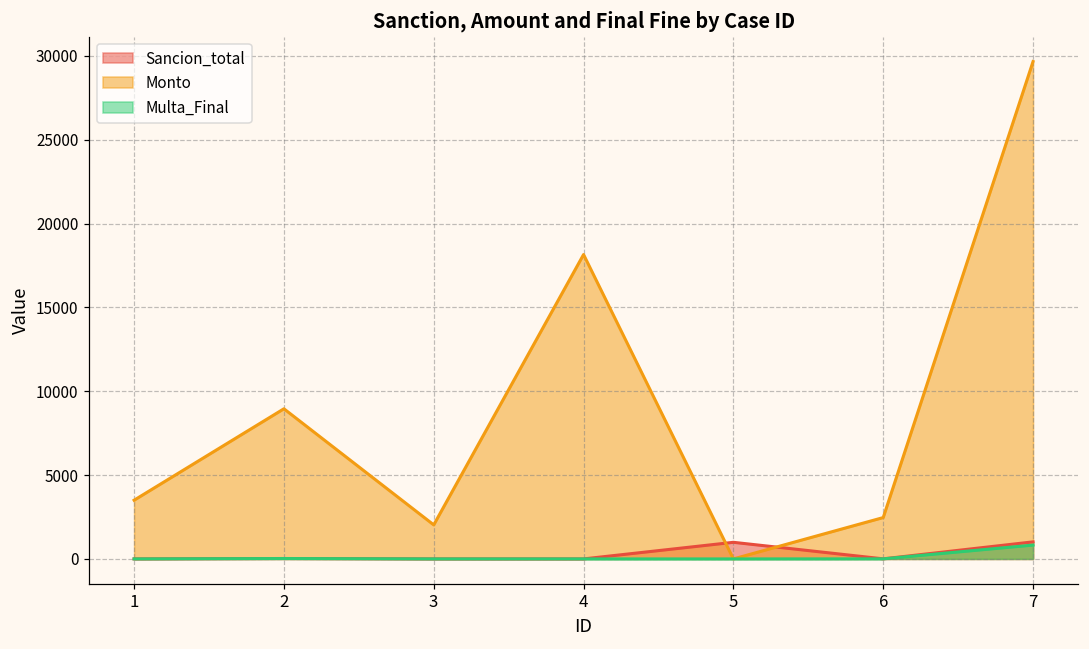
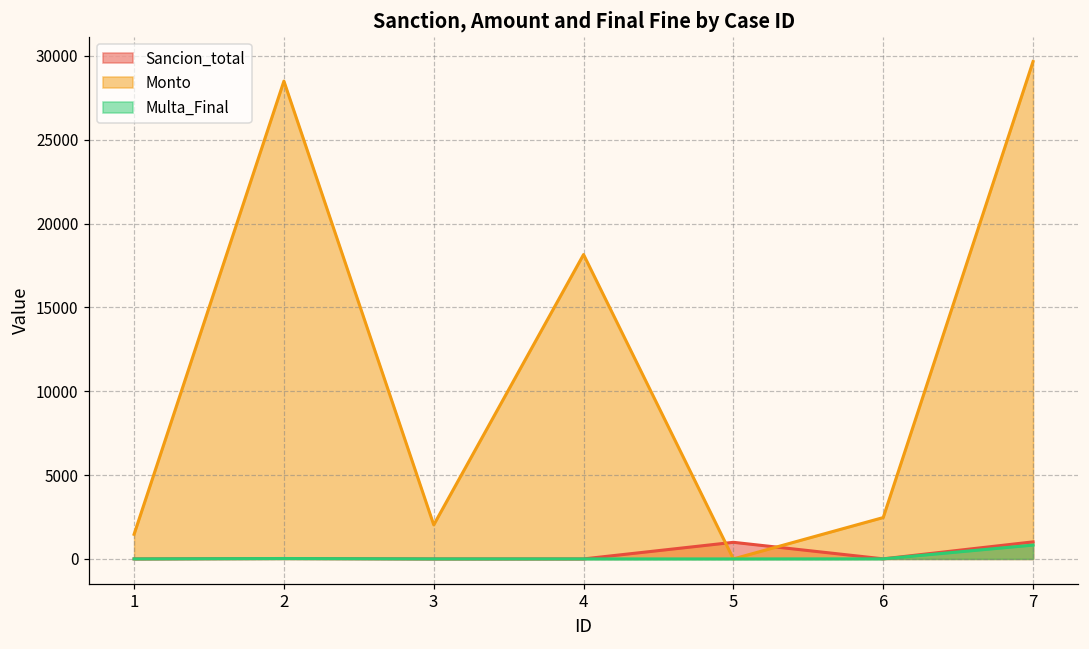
Monto, 1: 3500 -> 1500
Monto, 2: 9000 -> 28500
